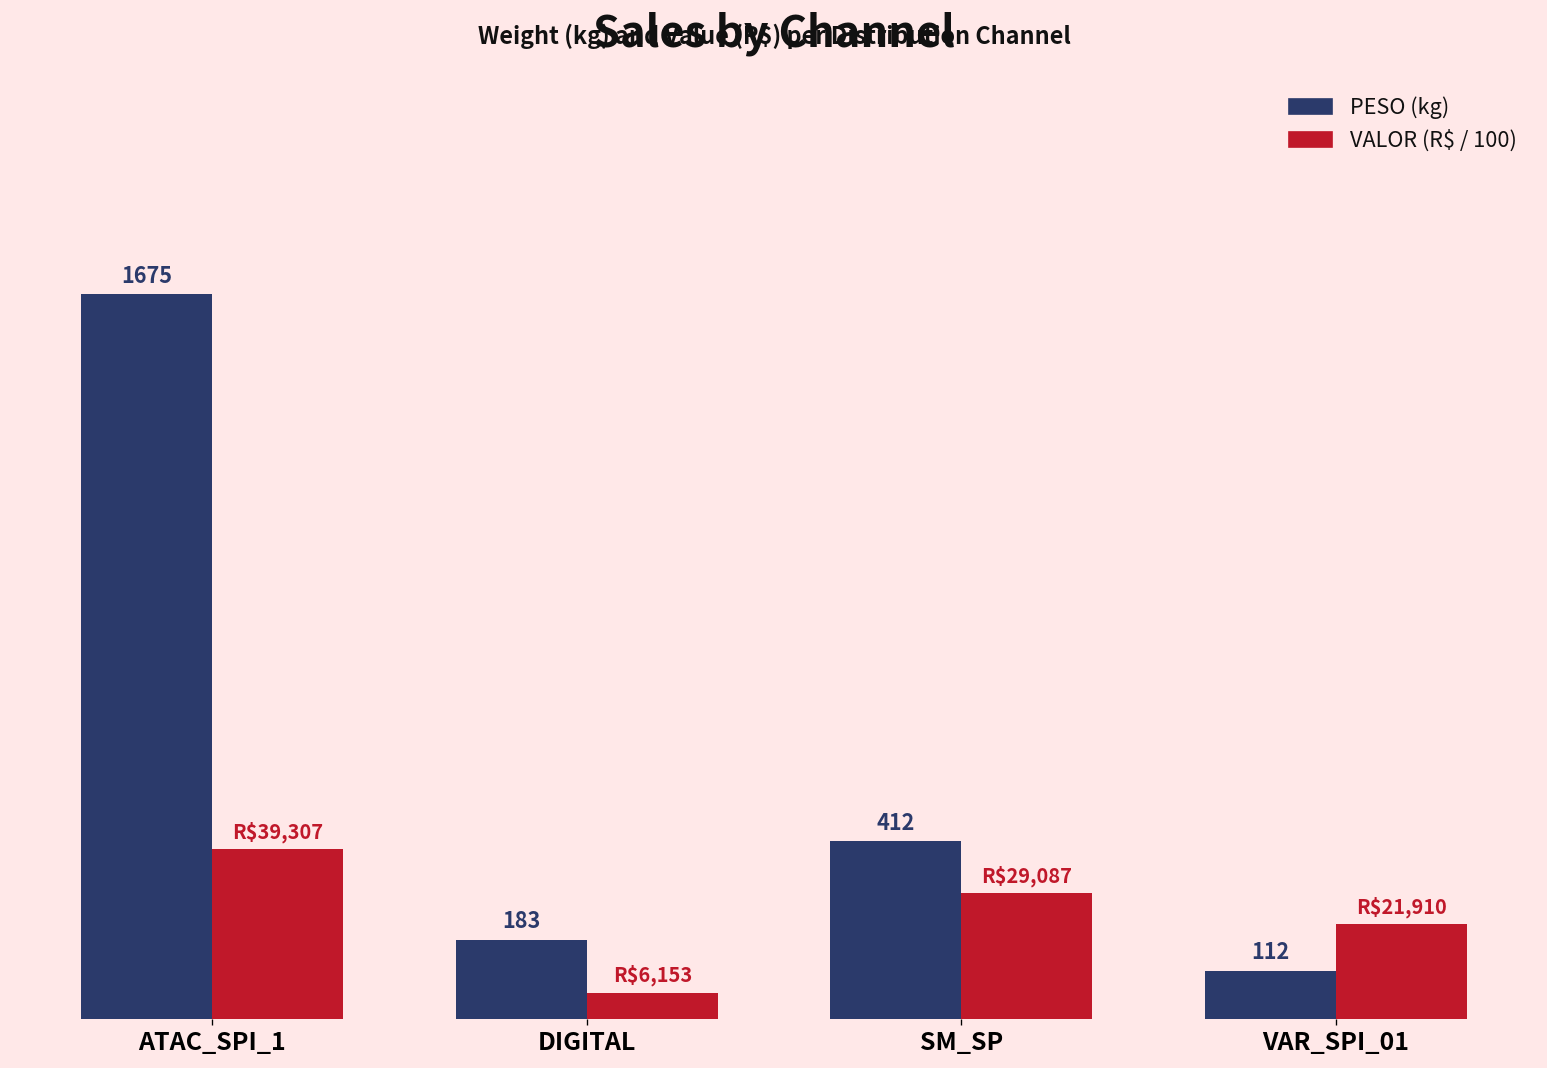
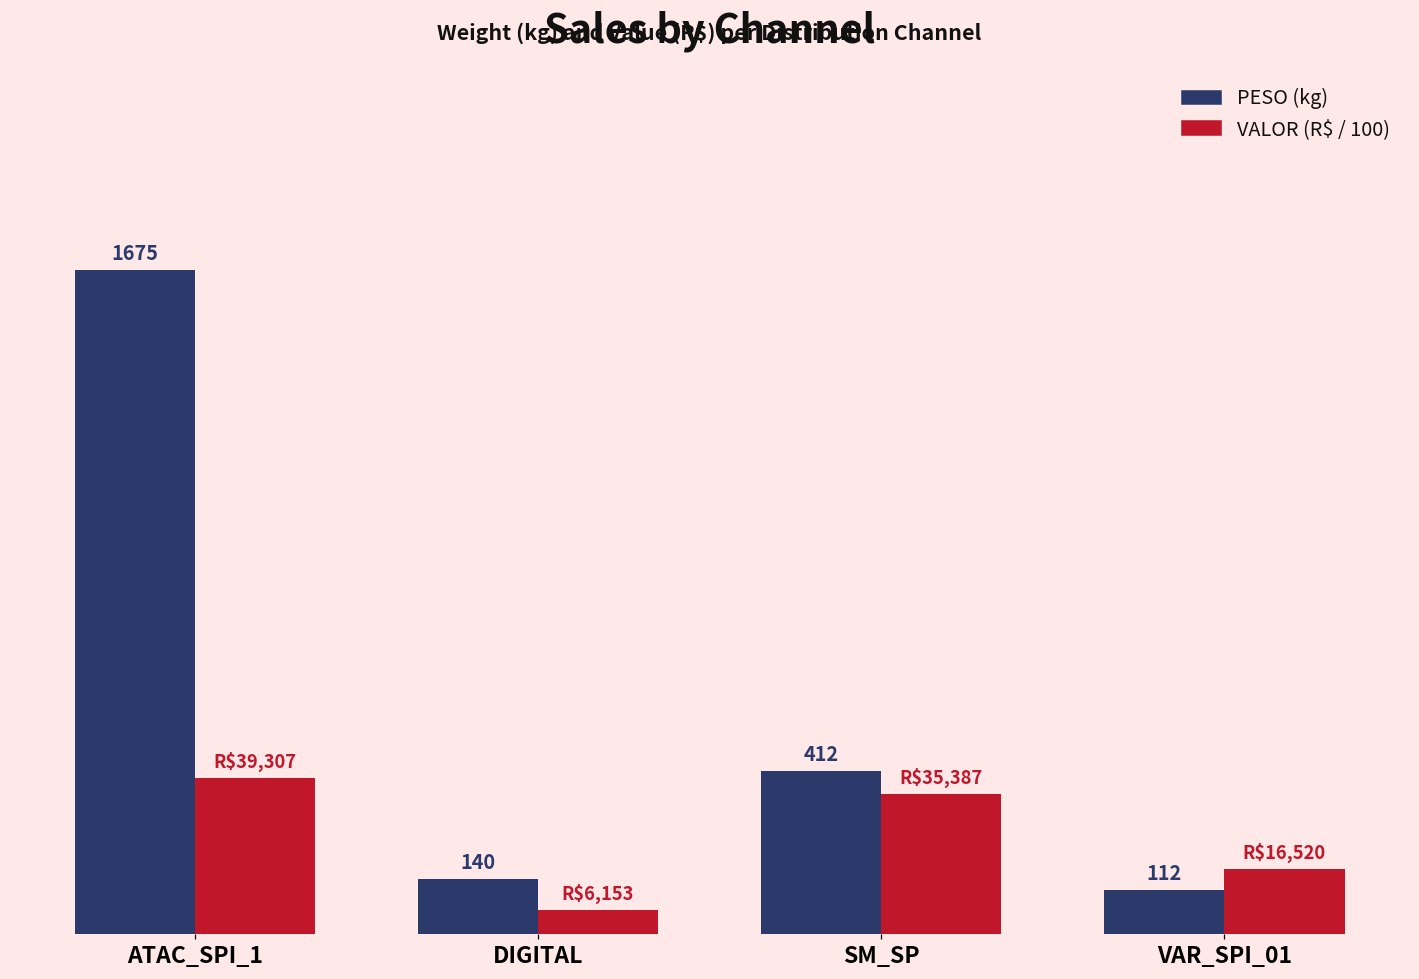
PESO (kg), DIGITAL: 183 -> 140
VALOR (R$ / 100), SM_SP: $29,087 -> $35,387
VALOR (R$ / 100), VAR_SPI_01: $21,910 -> $16,520
